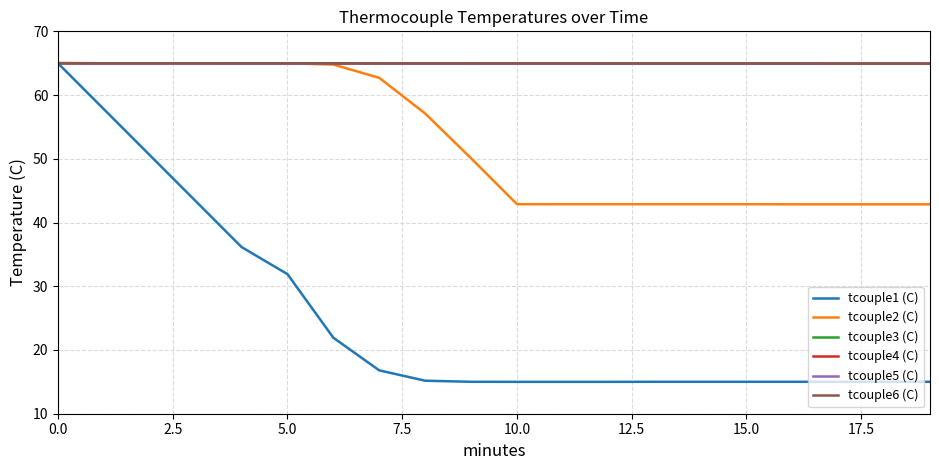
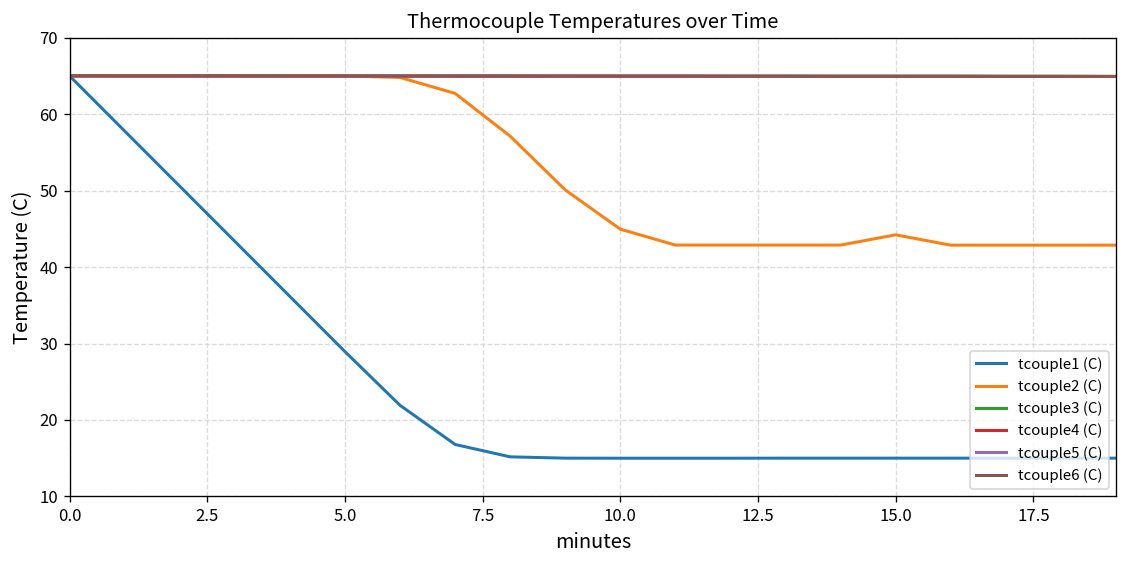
tcouple1 (C), 5.0: 32 -> 29
tcouple2 (C), 10.0: 43 -> 45
tcouple2 (C), 15.0: 43 -> 44
